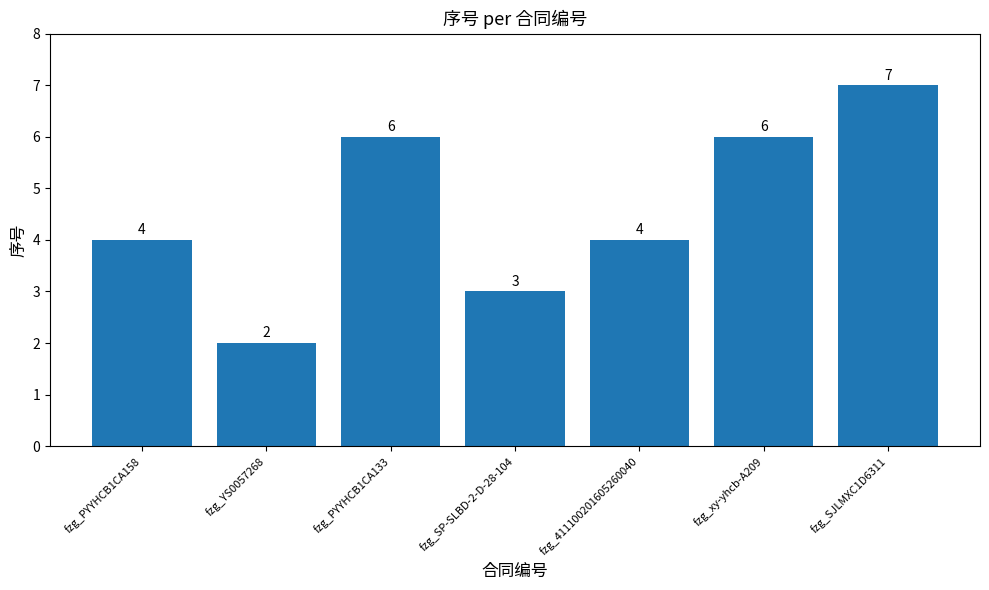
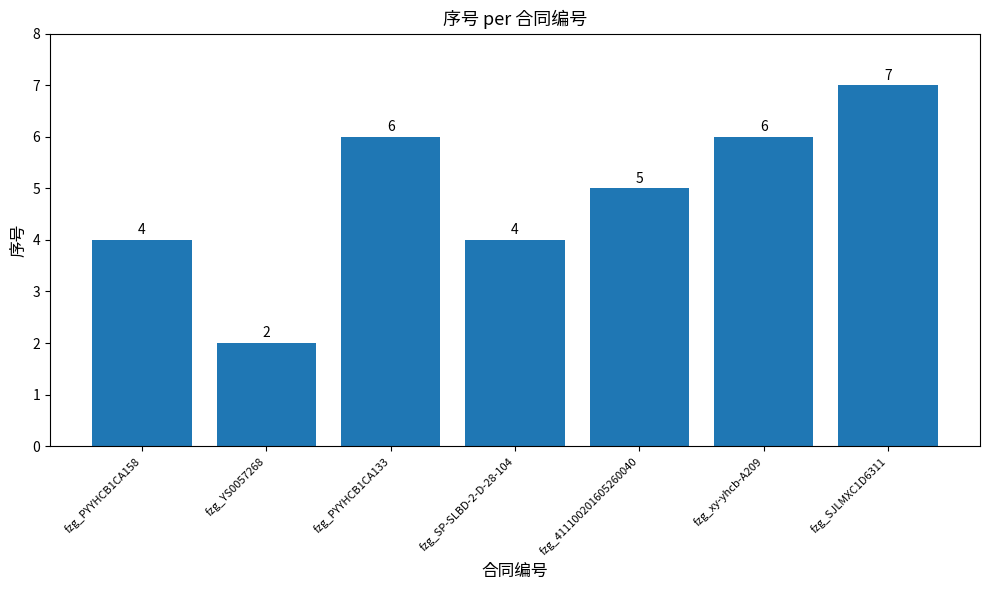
fzg_SP-SLBD-2-D-28-104: 3 -> 4
fzg_411100201605260040: 4 -> 5
